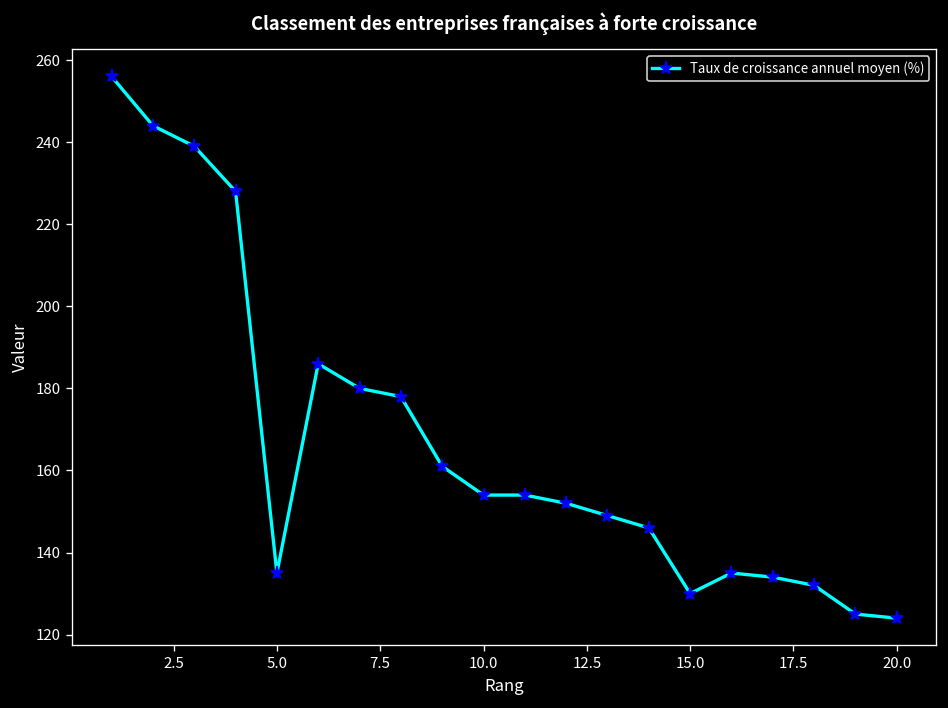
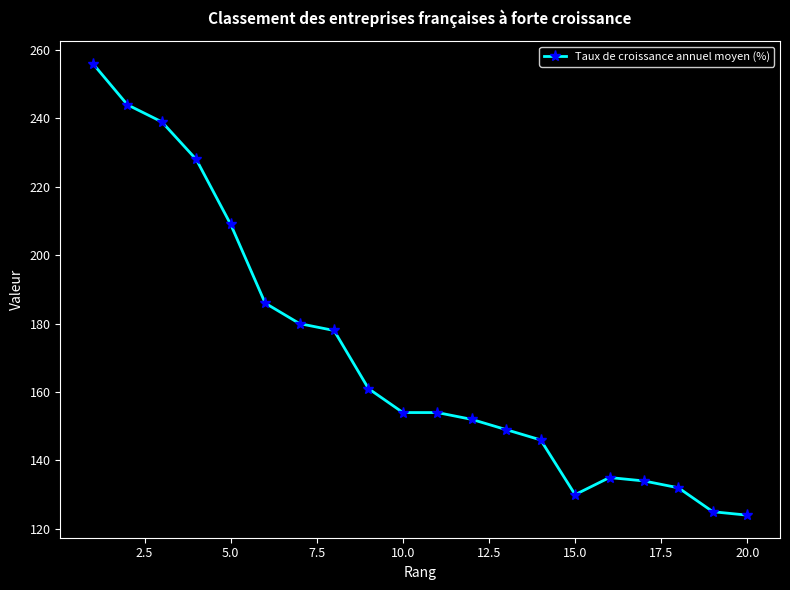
5.0: 135 -> 209
